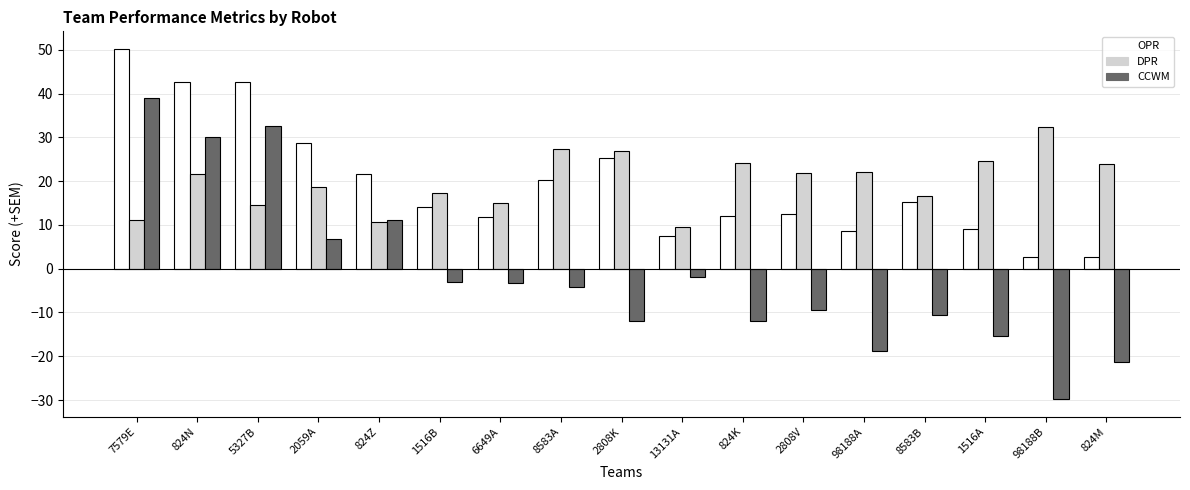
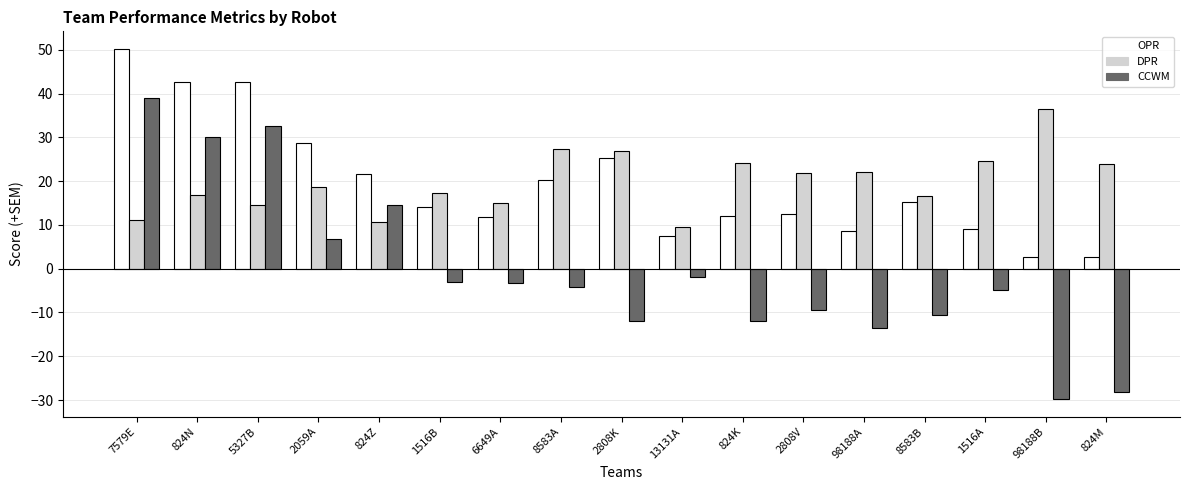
DPR, 824N: 22 -> 17
CCWM, 824Z: 11 -> 14
CCWM, 98188A: -19 -> -14
CCWM, 1516A: -15 -> -5
DPR, 98188B: 32 -> 36
CCWM, 824M: -21 -> -28
